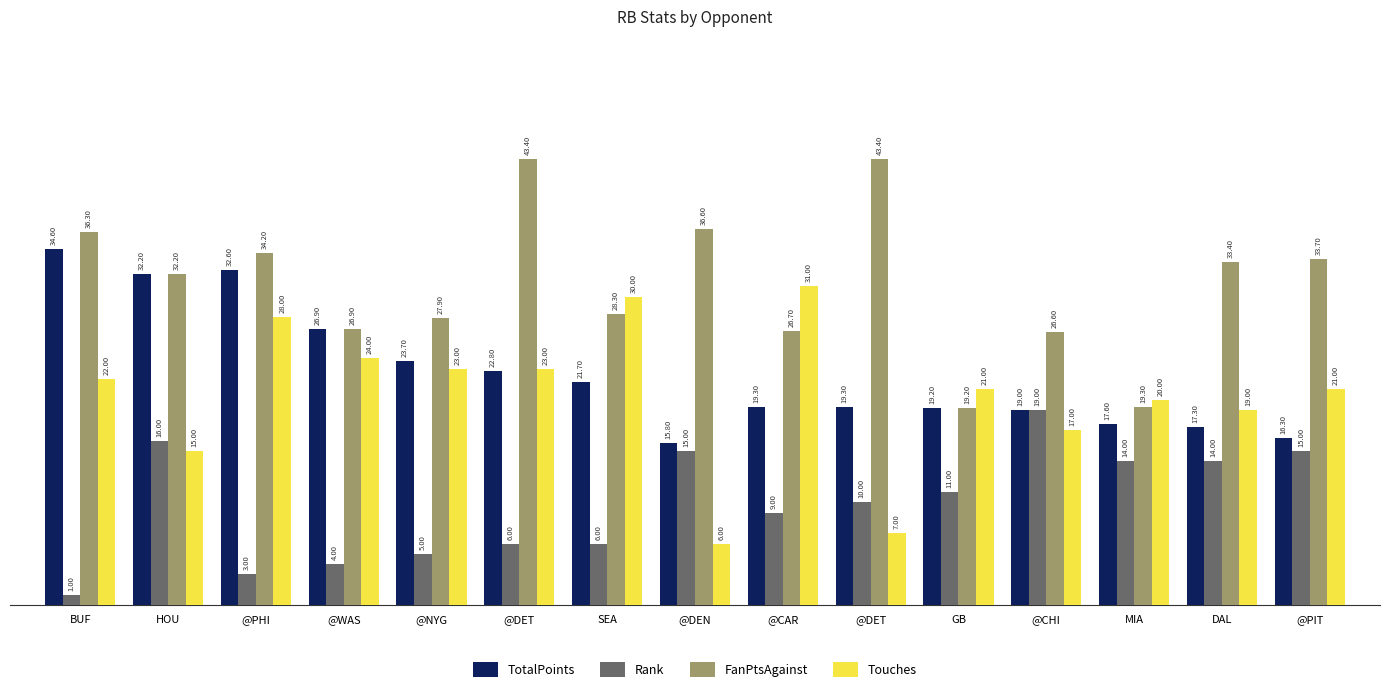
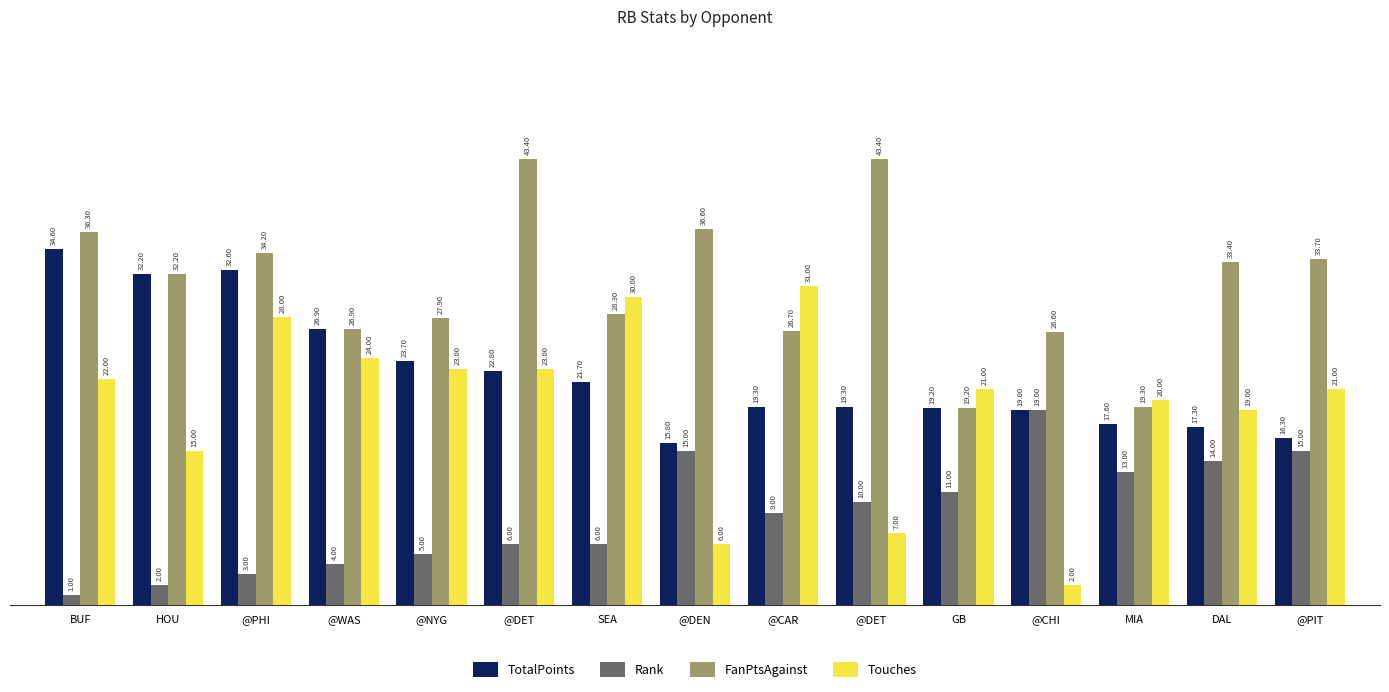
Rank, HOU: 16.00 -> 2.00
Touches, @CHI: 17.00 -> 2.00
Rank, MIA: 14.00 -> 13.00
